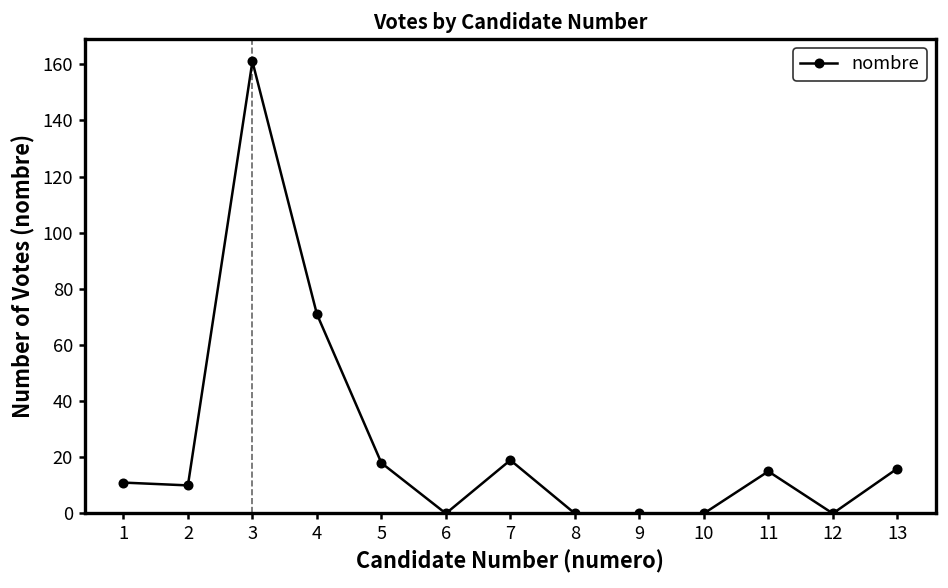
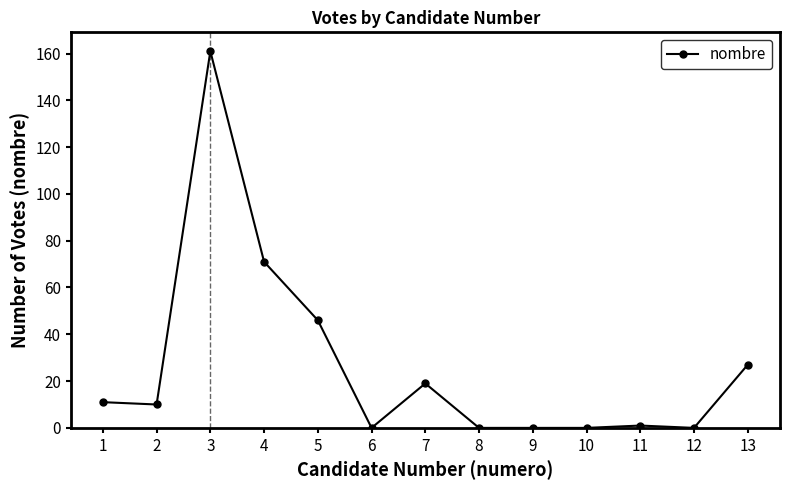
5: 18 -> 46
11: 15 -> 1
13: 16 -> 27
